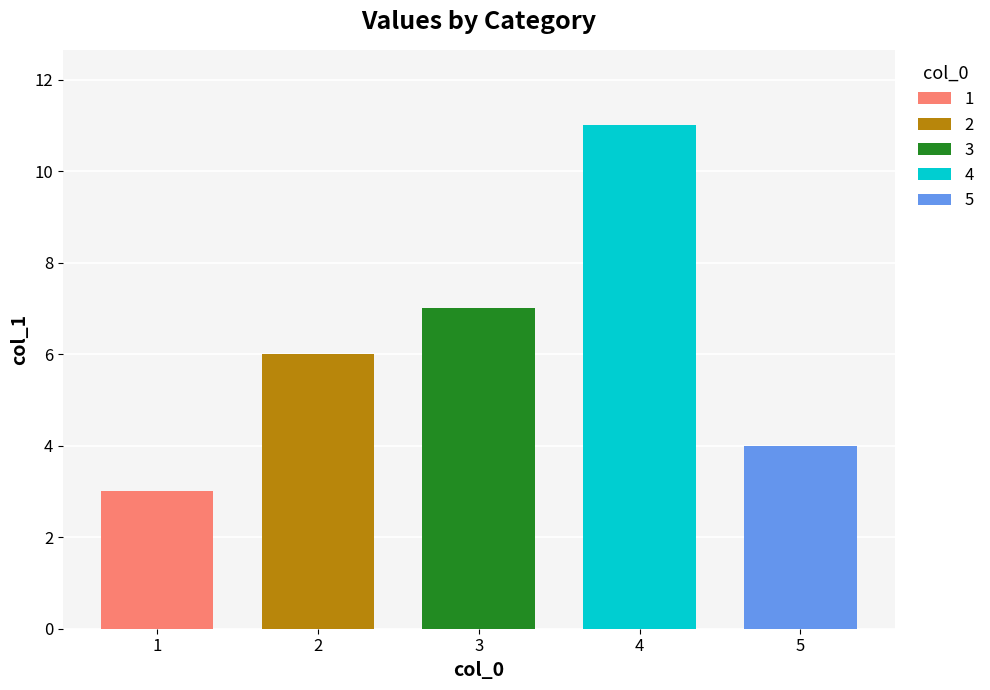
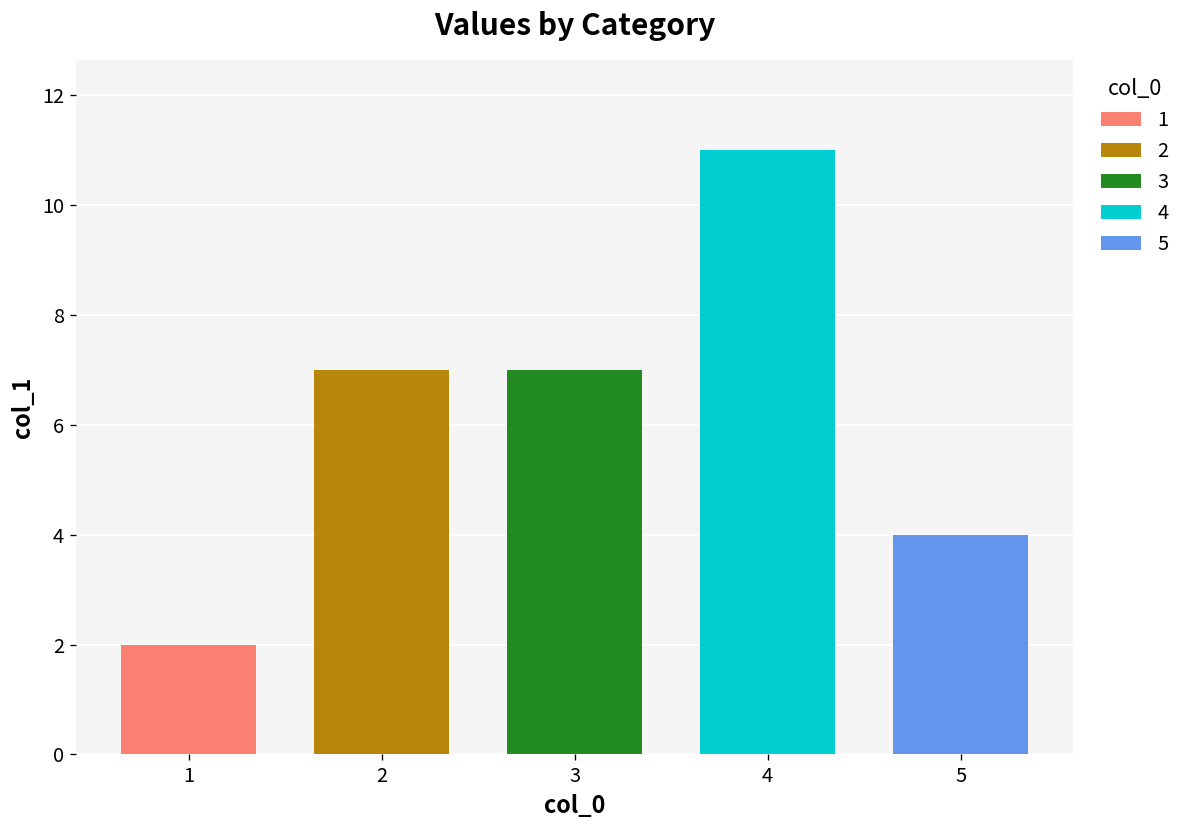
1: 3 -> 2
2: 6 -> 7
